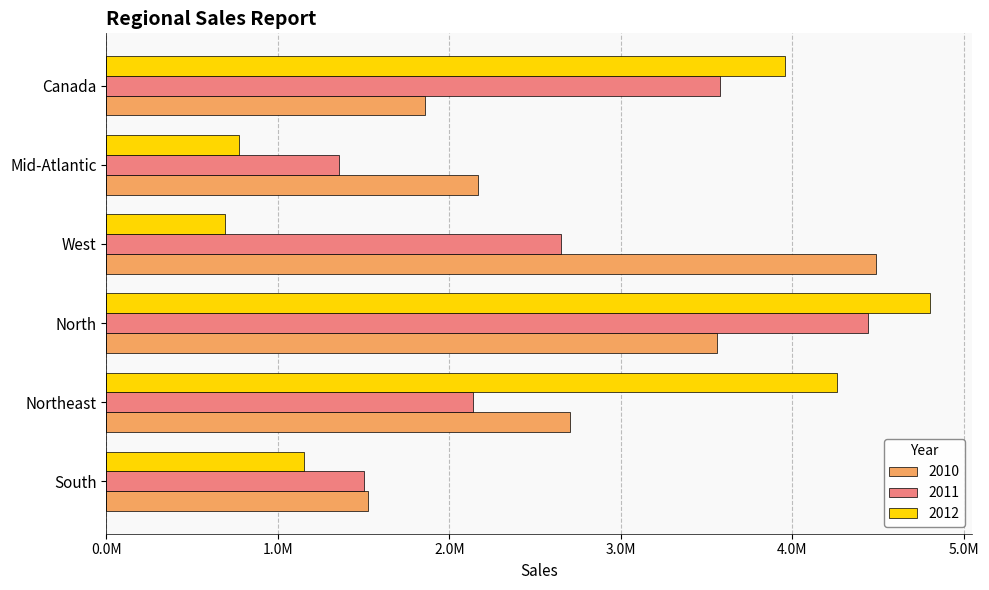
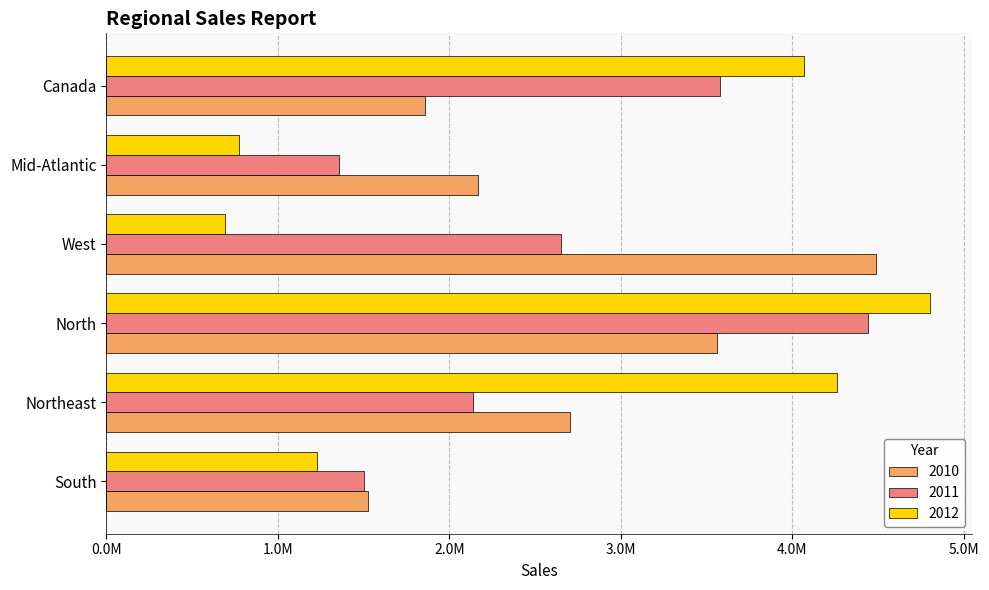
2012, Canada: 3960000 -> 4070000
2012, South: 1150000 -> 1230000
